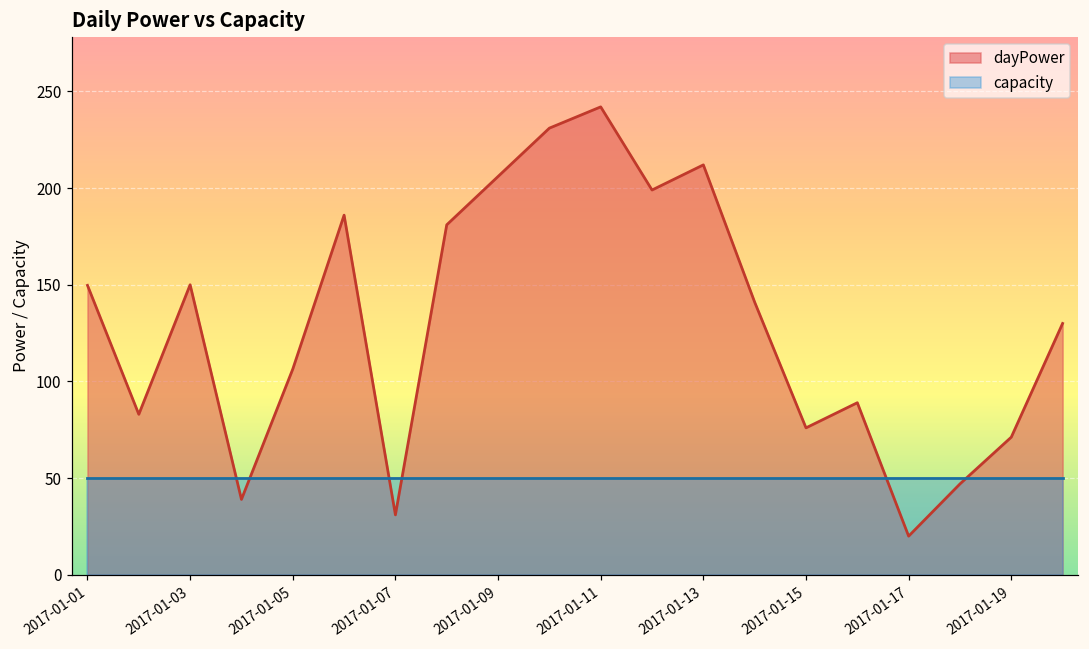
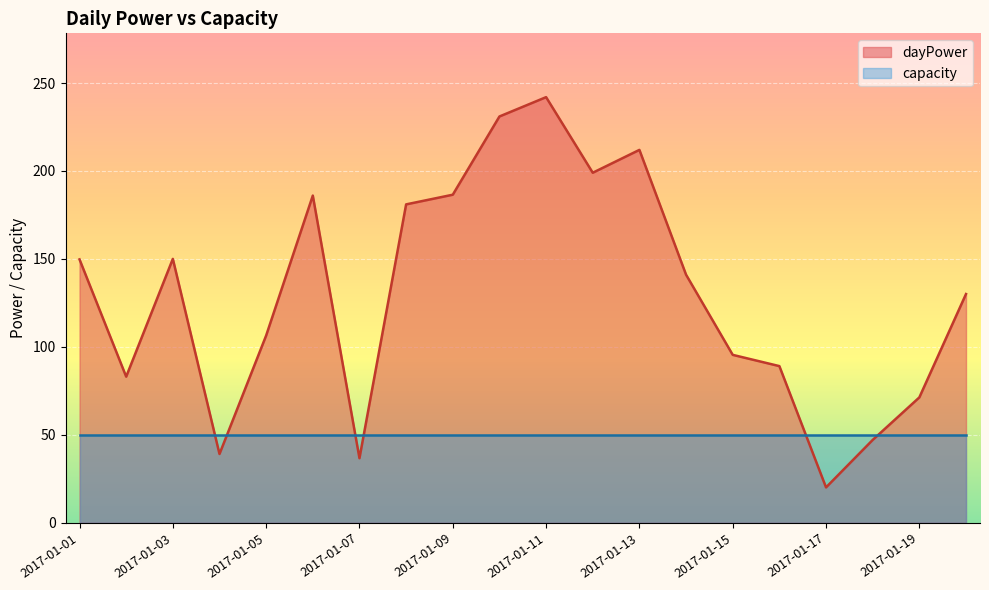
dayPower, 2017-01-07: 31 -> 37
dayPower, 2017-01-09: 206 -> 187
dayPower, 2017-01-15: 76 -> 95
